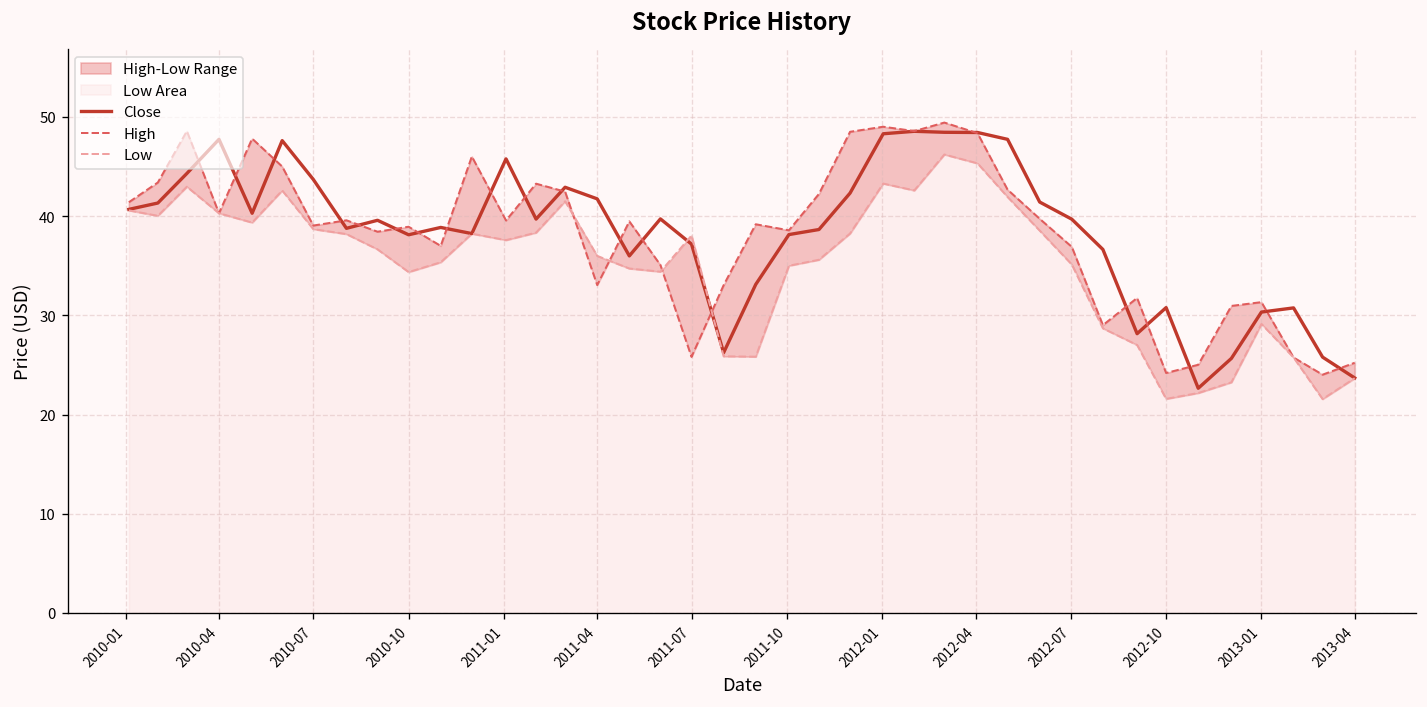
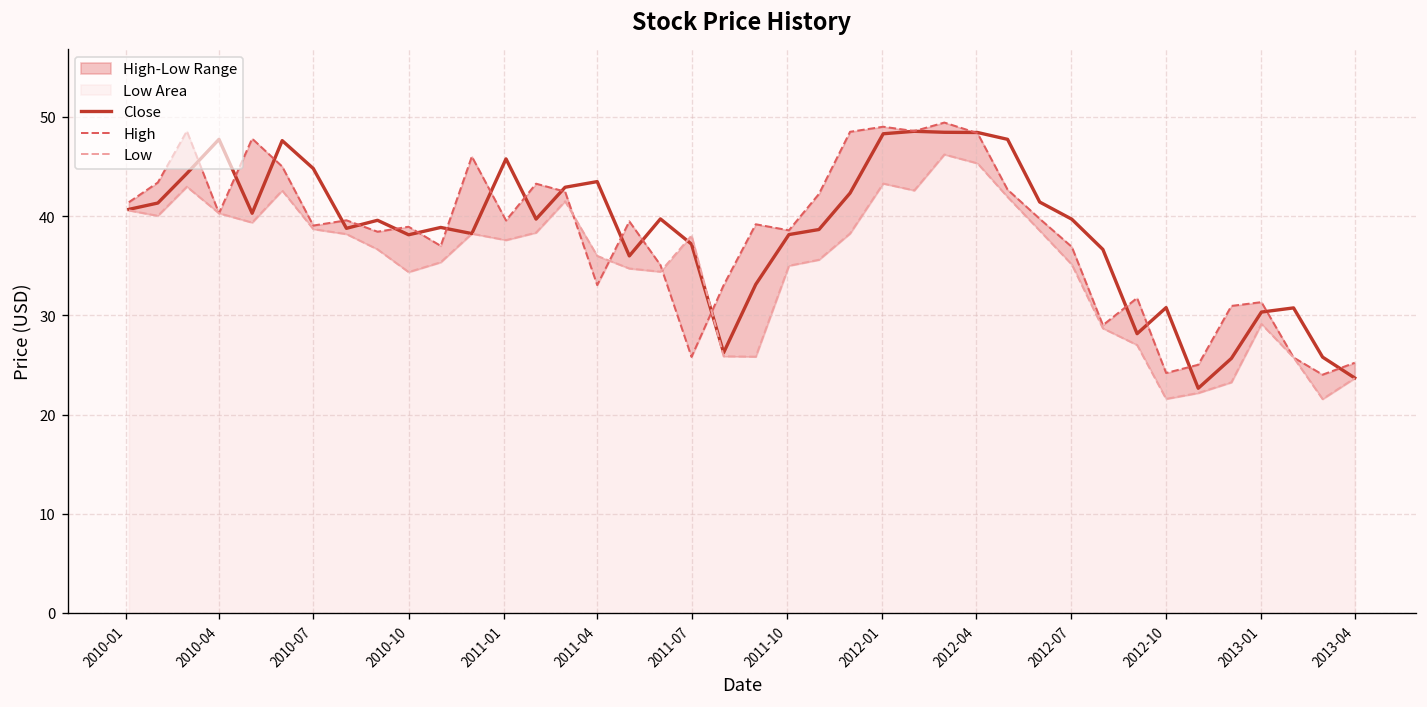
Close, 2010-07: 44 -> 45
Close, 2011-04: 42 -> 43
